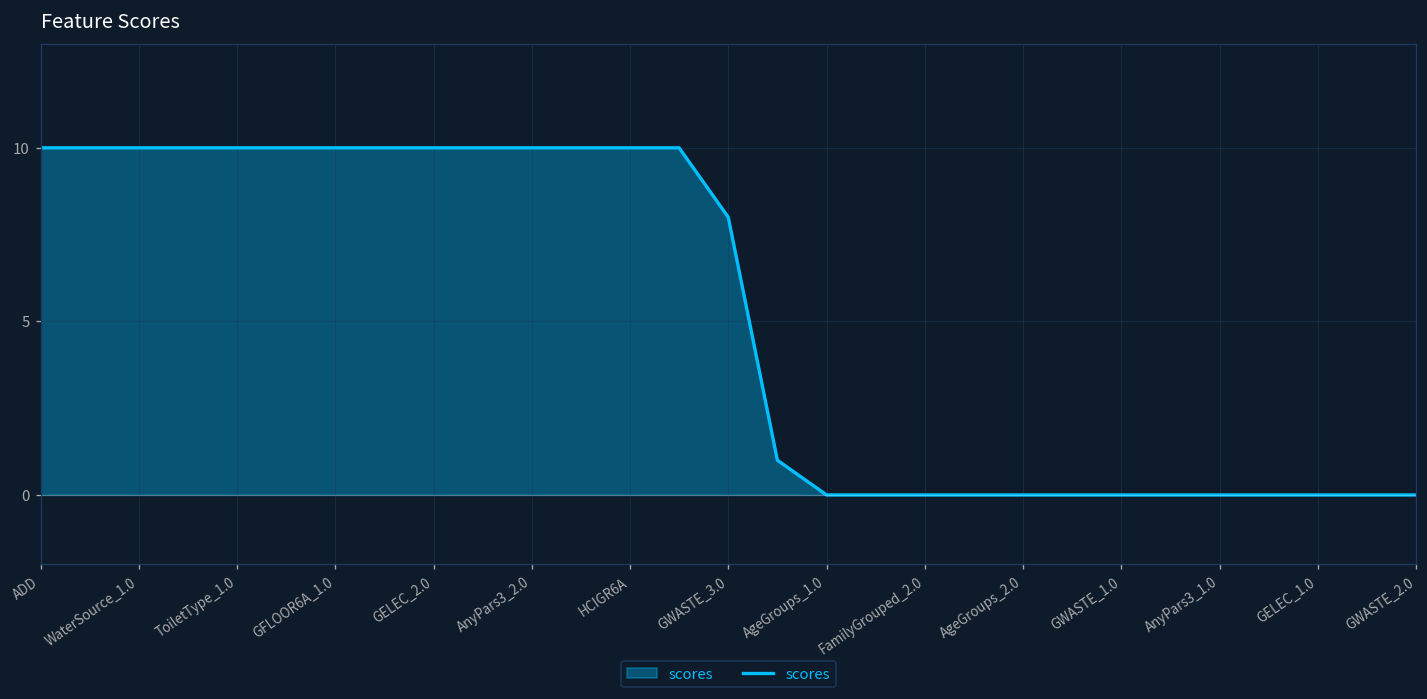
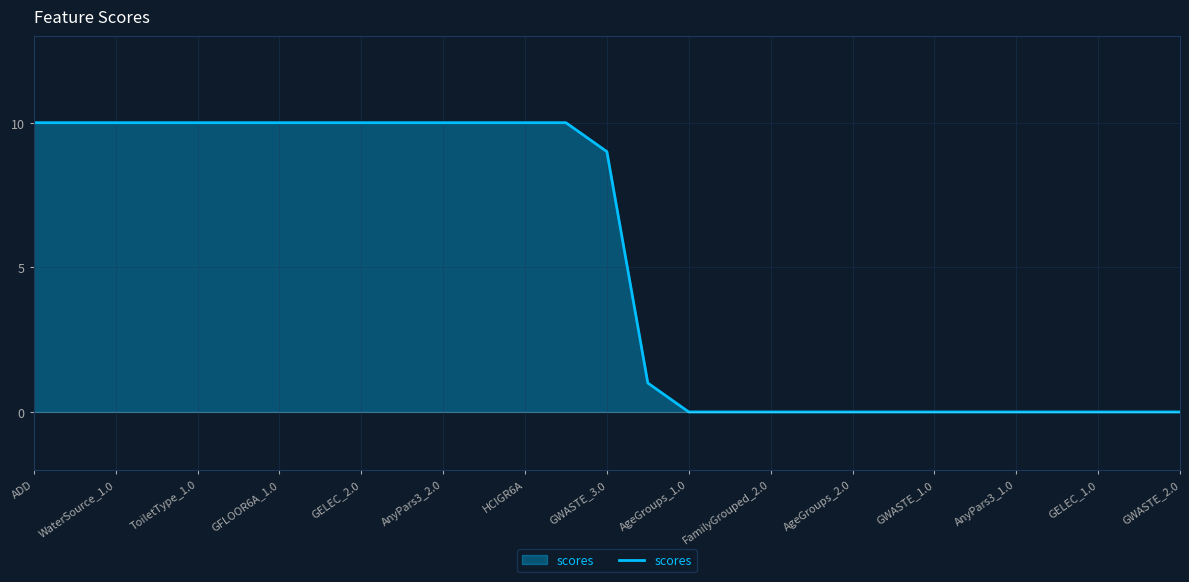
GWASTE_3.0: 8 -> 9
